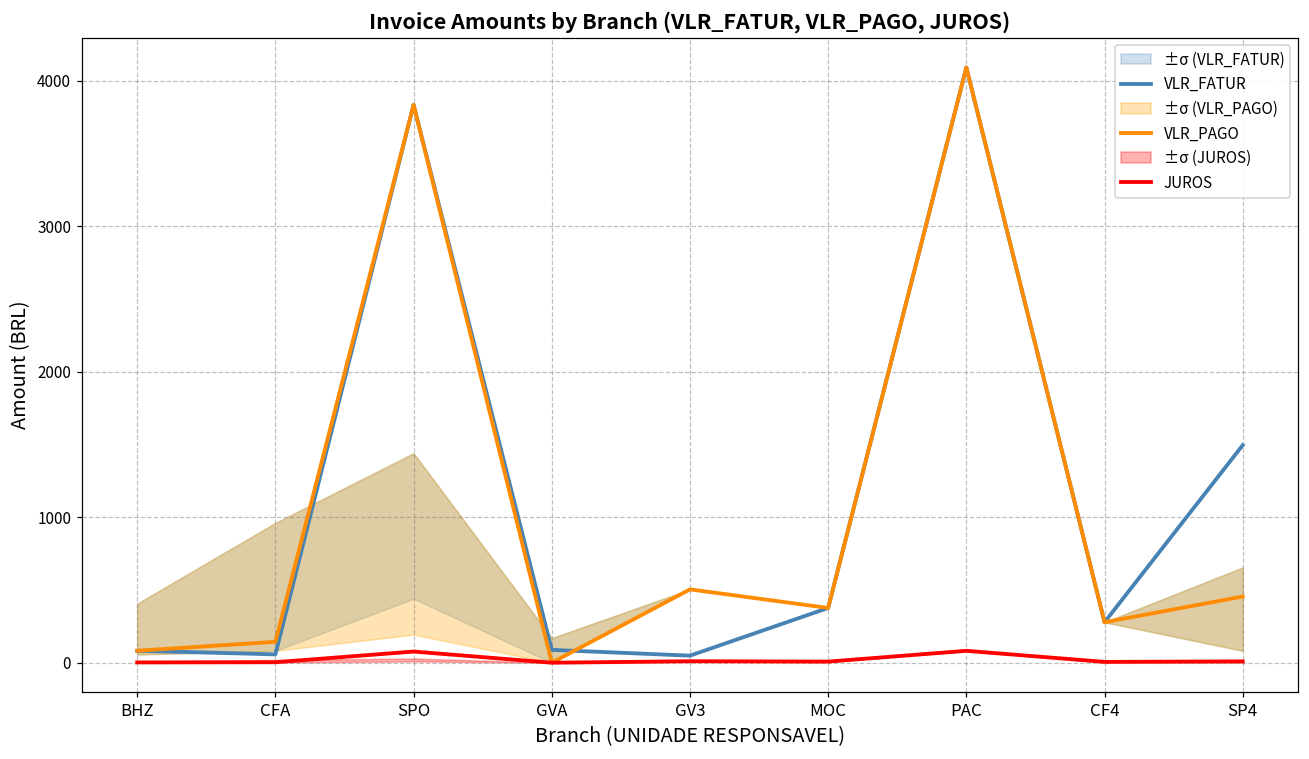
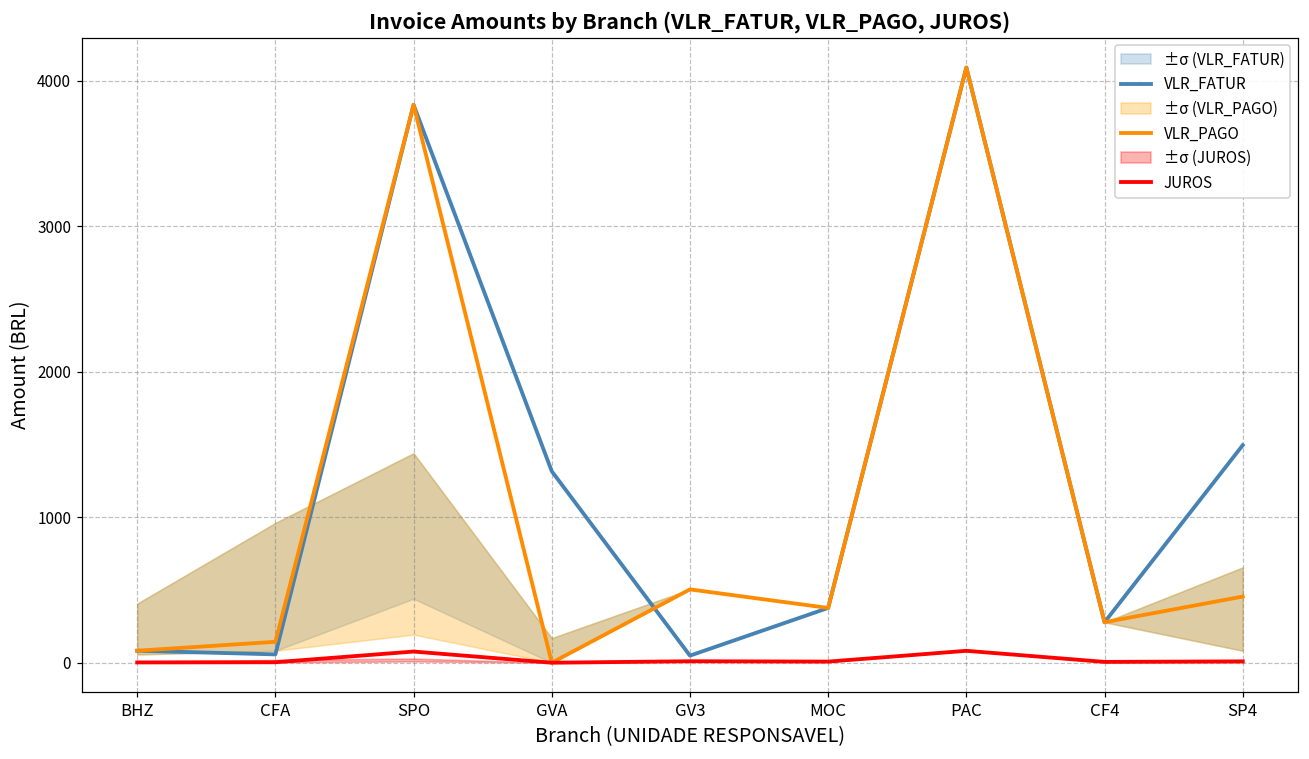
VLR_FATUR, GVA: 90 -> 1320
